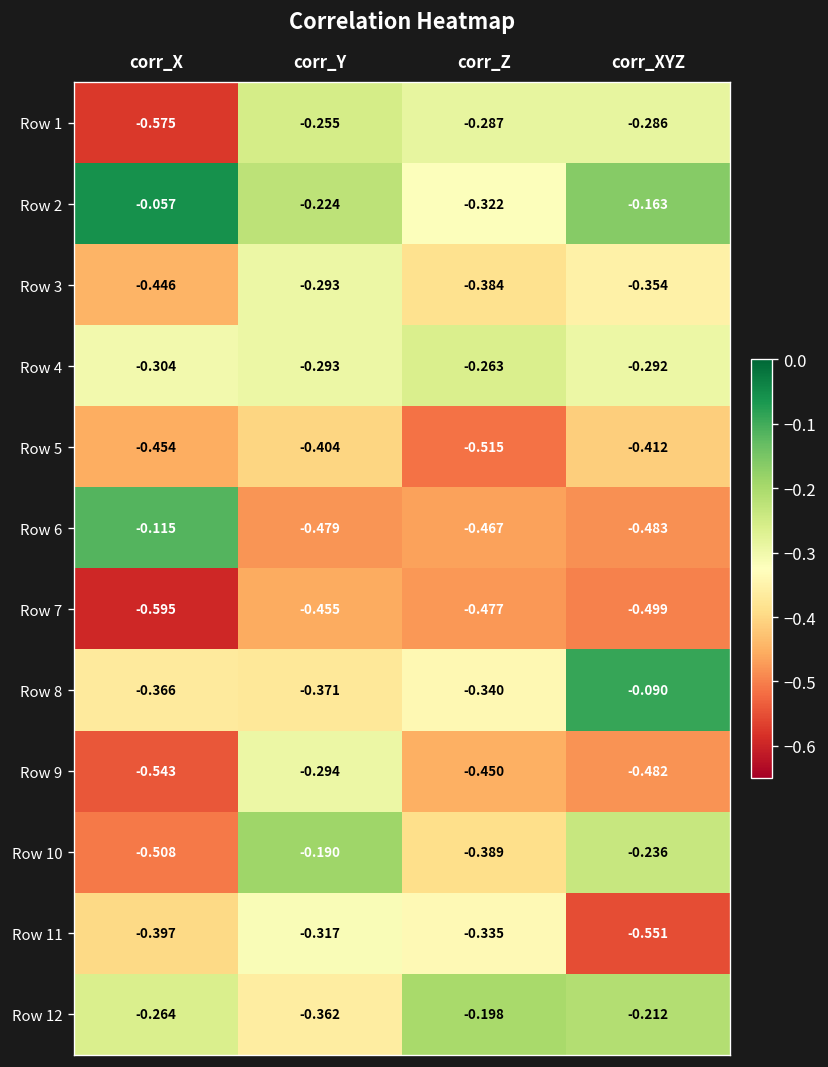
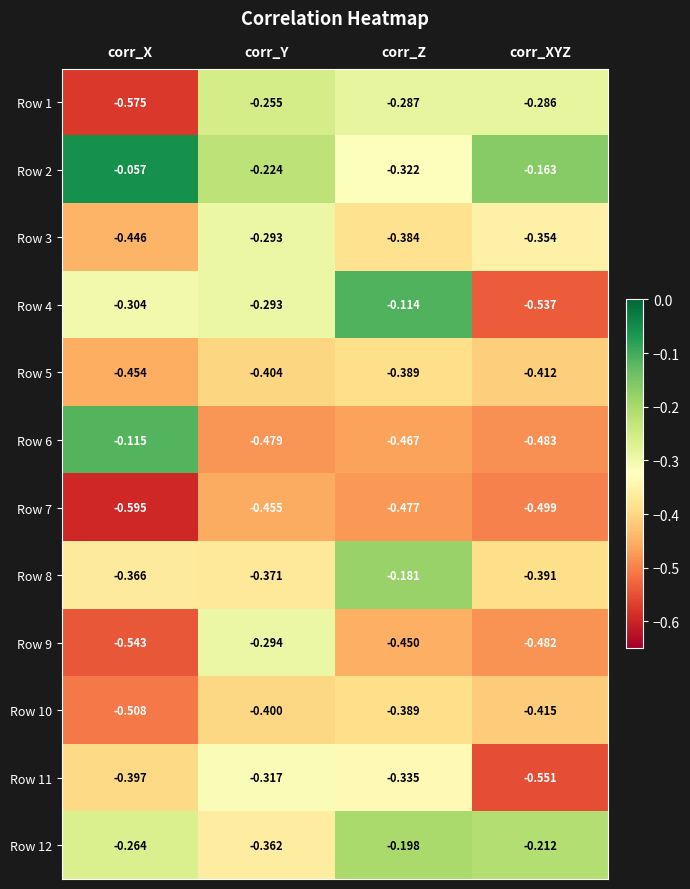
Row 4, corr_Z: -0.263 -> -0.114
Row 4, corr_XYZ: -0.292 -> -0.537
Row 5, corr_Z: -0.515 -> -0.389
Row 8, corr_Z: -0.340 -> -0.181
Row 8, corr_XYZ: -0.090 -> -0.391
Row 10, corr_Y: -0.190 -> -0.400
Row 10, corr_XYZ: -0.236 -> -0.415
